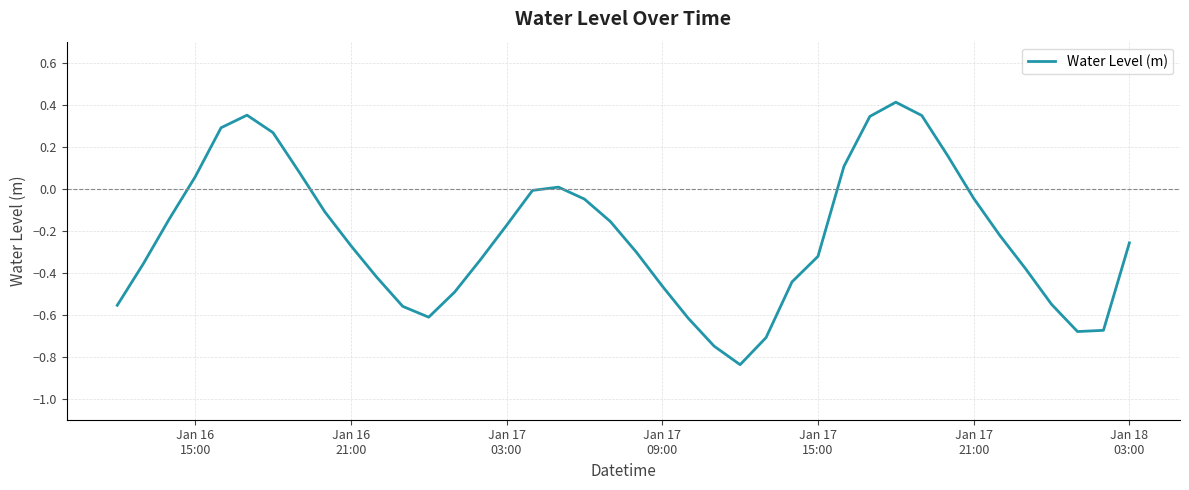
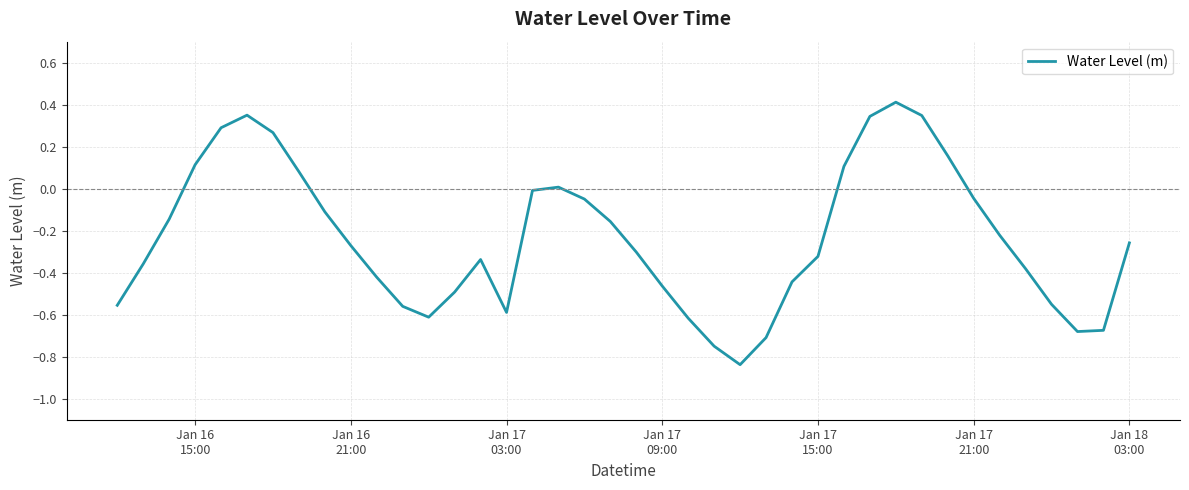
Jan 16 15:00: 0.06 -> 0.11
Jan 17 03:00: -0.17 -> -0.59
